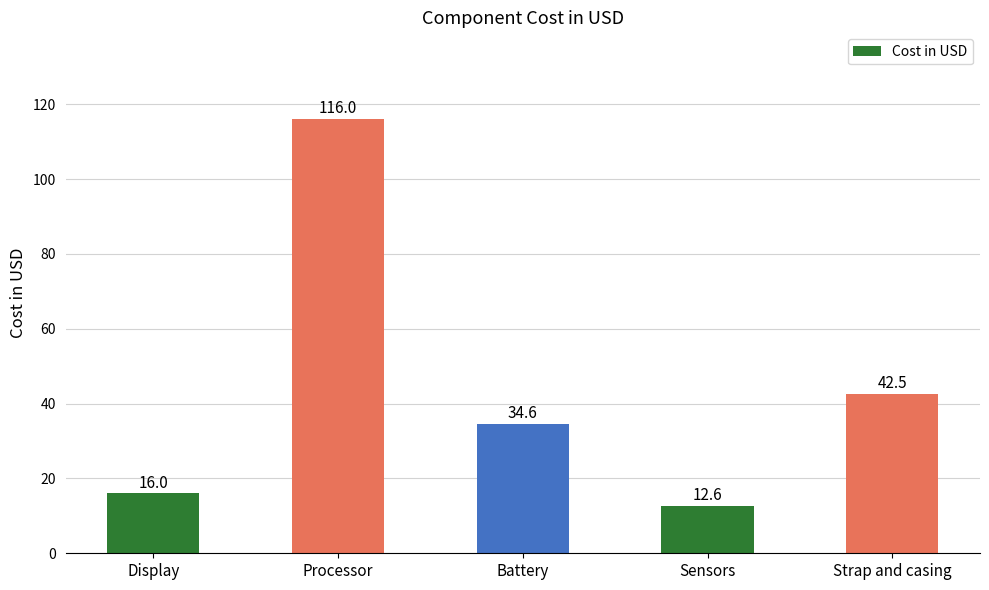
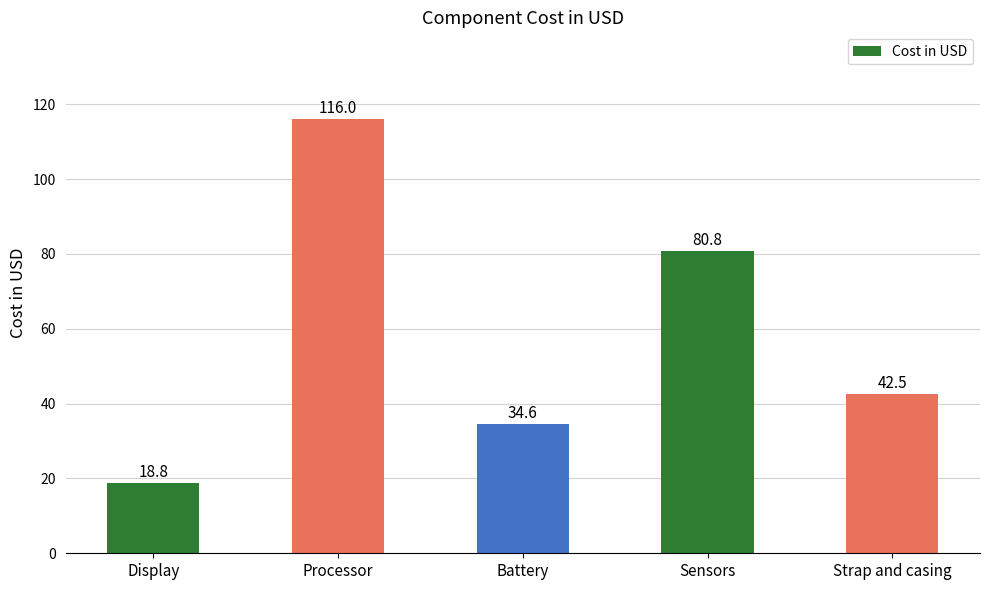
Display: 16.0 -> 18.8
Sensors: 12.6 -> 80.8
